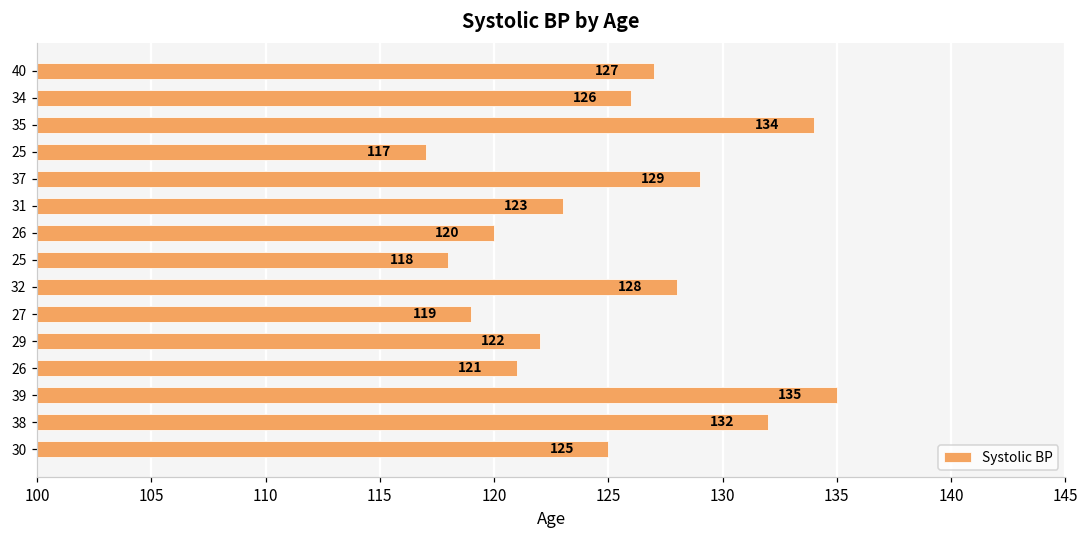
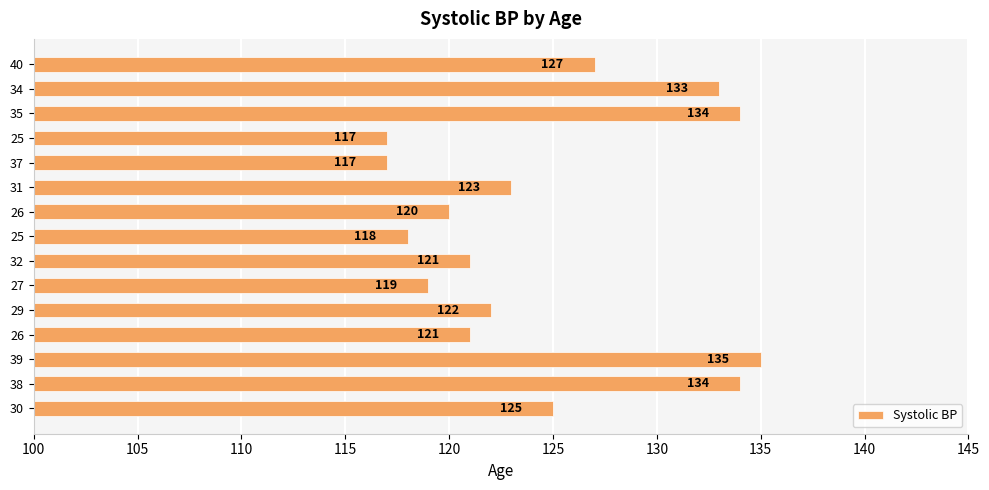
34: 126 -> 133
37: 129 -> 117
32: 128 -> 121
38: 132 -> 134
